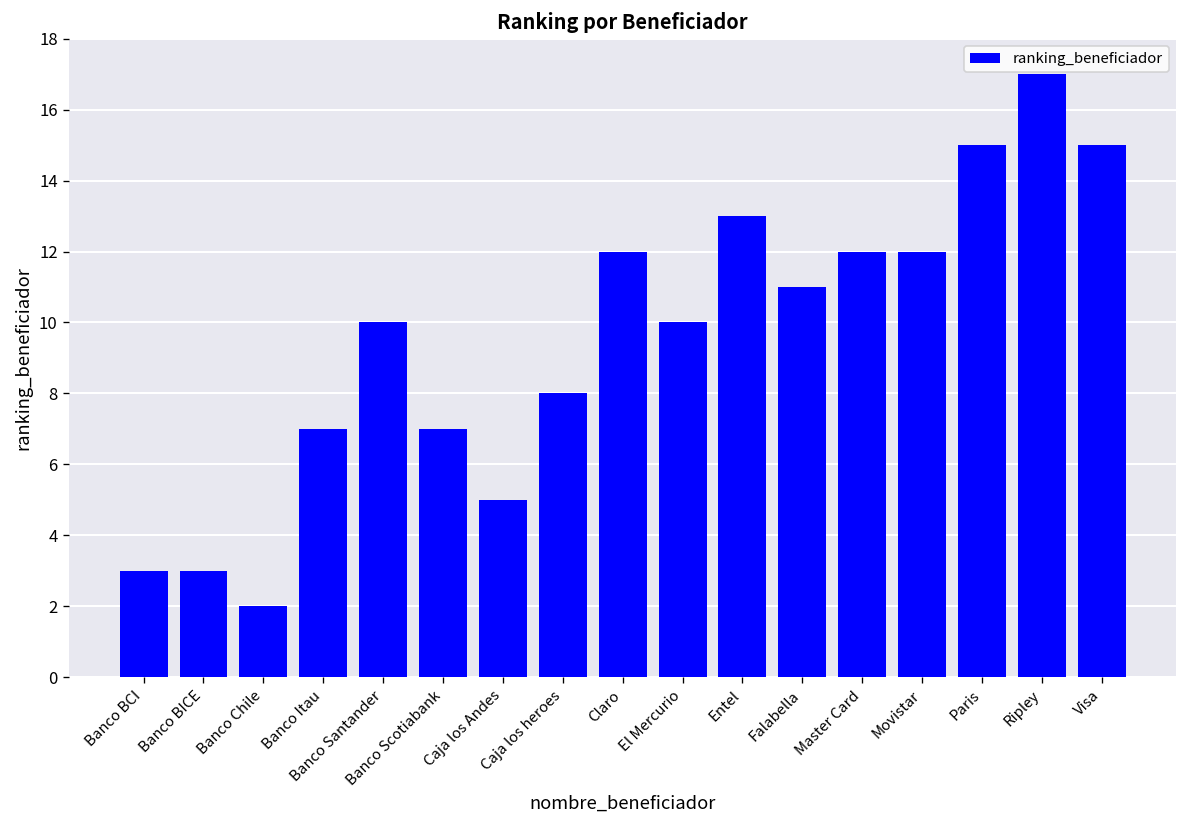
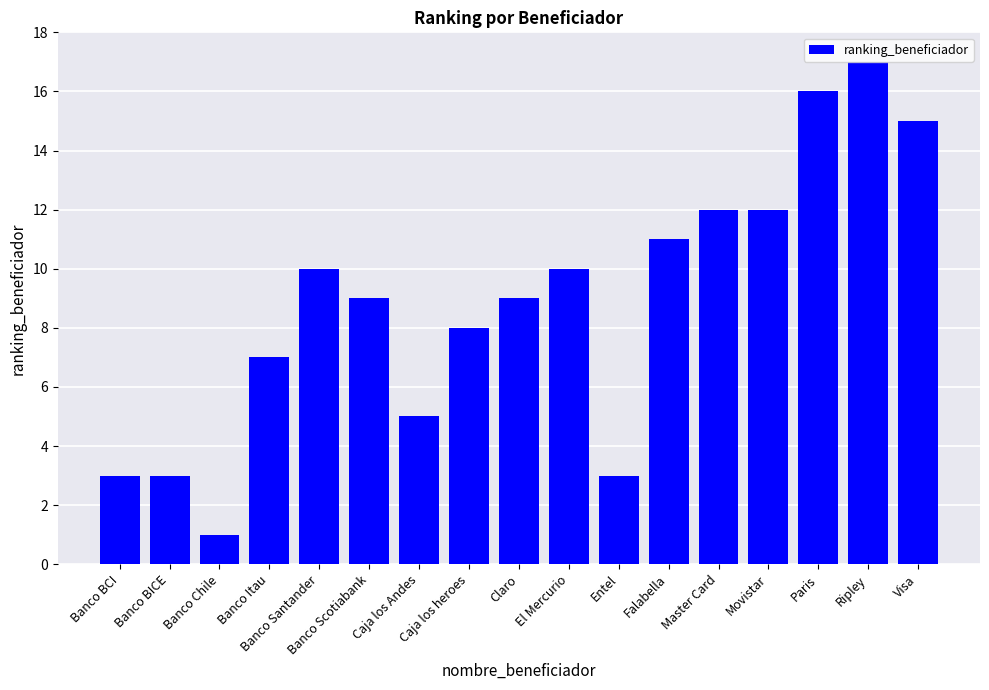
Banco Chile: 2 -> 1
Banco Scotiabank: 7 -> 9
Claro: 12 -> 9
Entel: 13 -> 3
Paris: 15 -> 16
